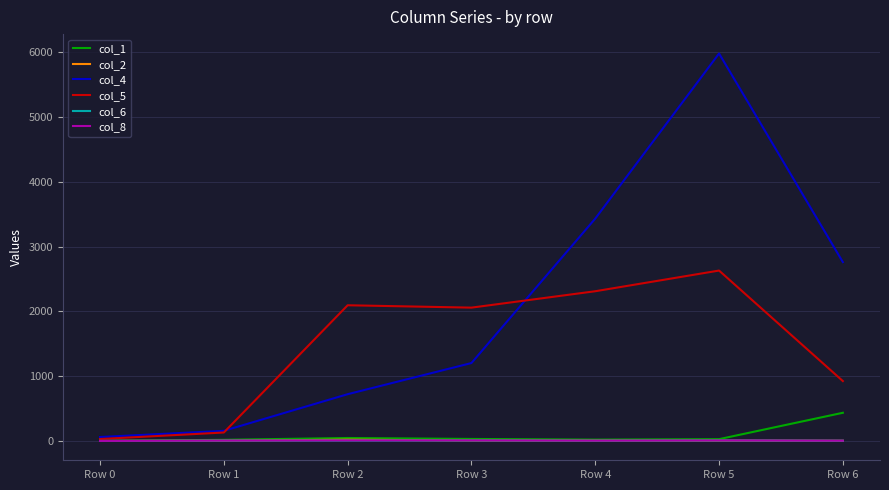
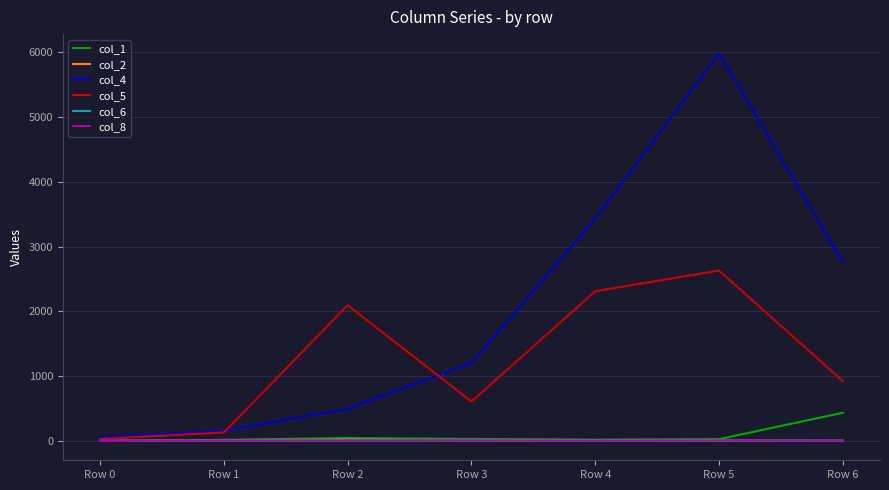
col_4, Row 2: 700 -> 500
col_5, Row 3: 2100 -> 600
